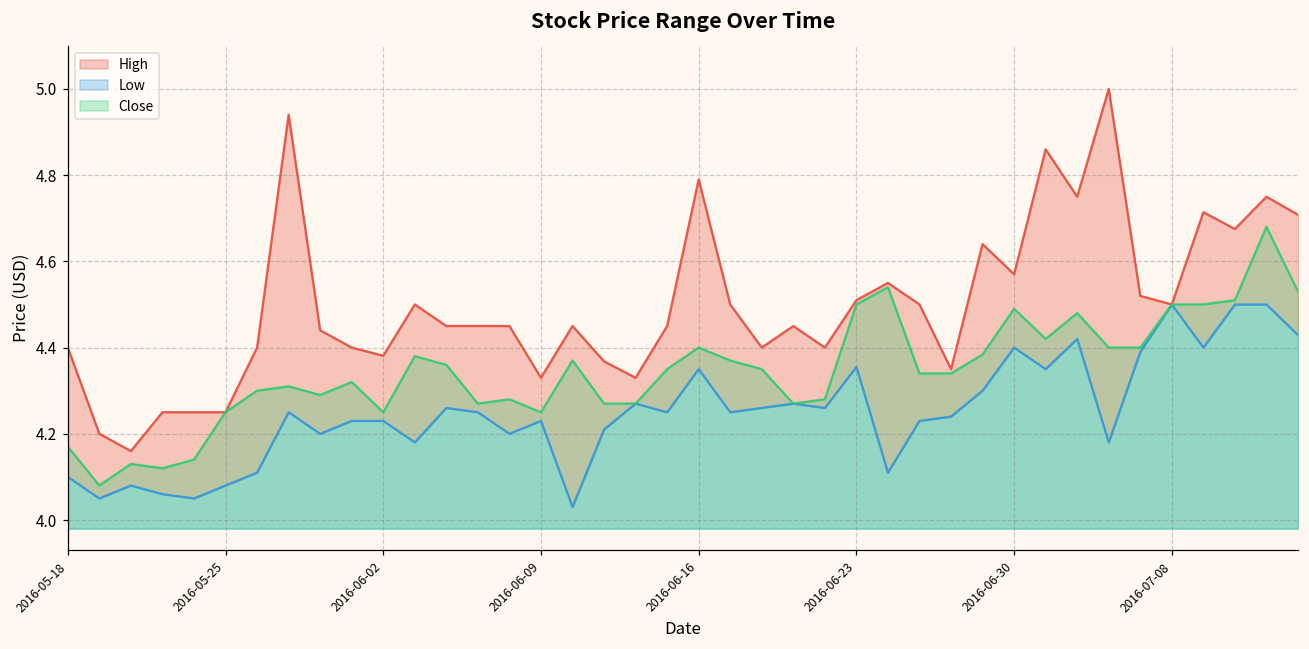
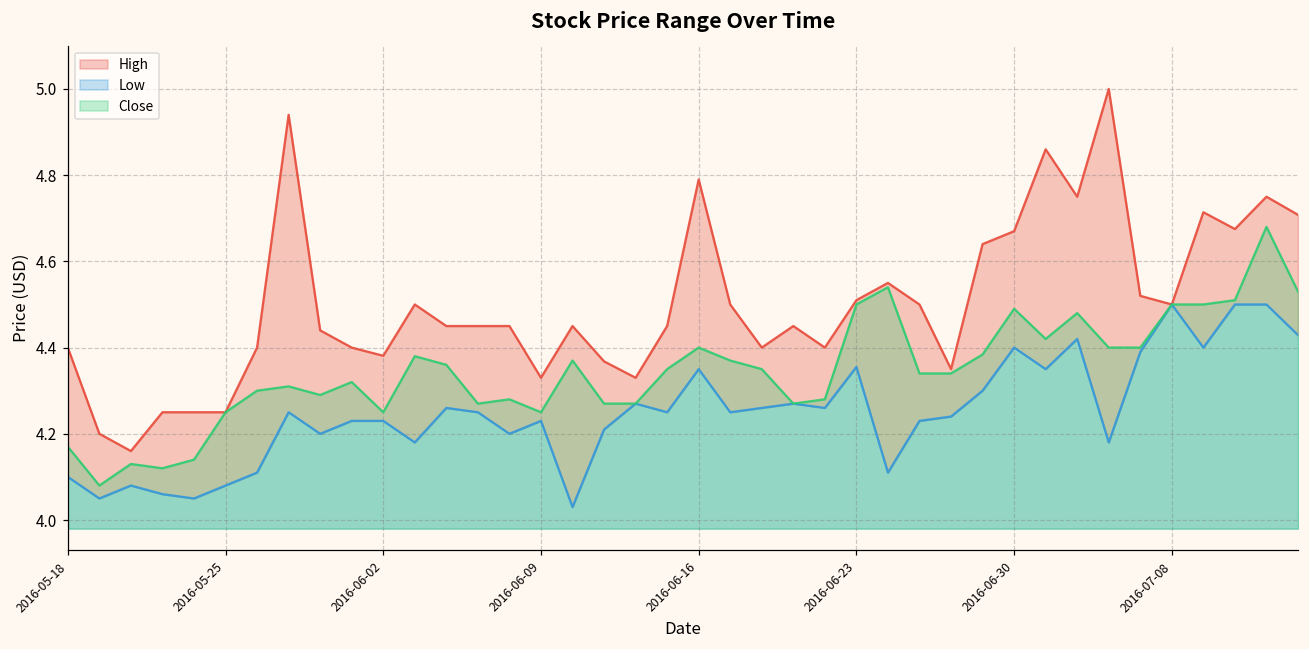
High, 2016-06-30: 4.57 -> 4.67
